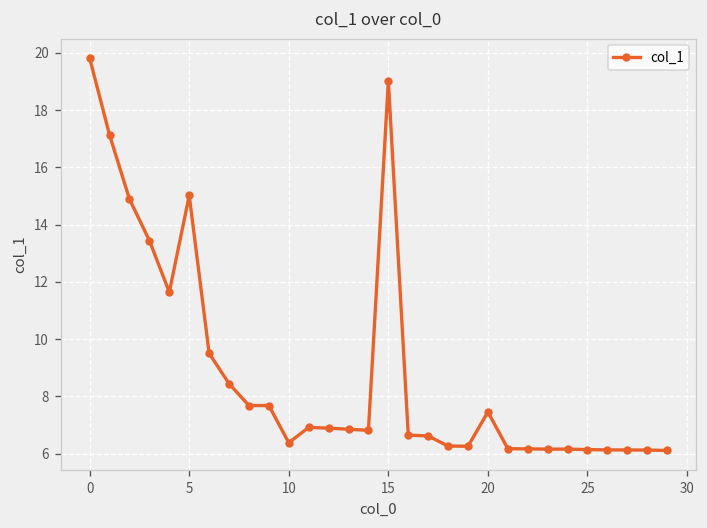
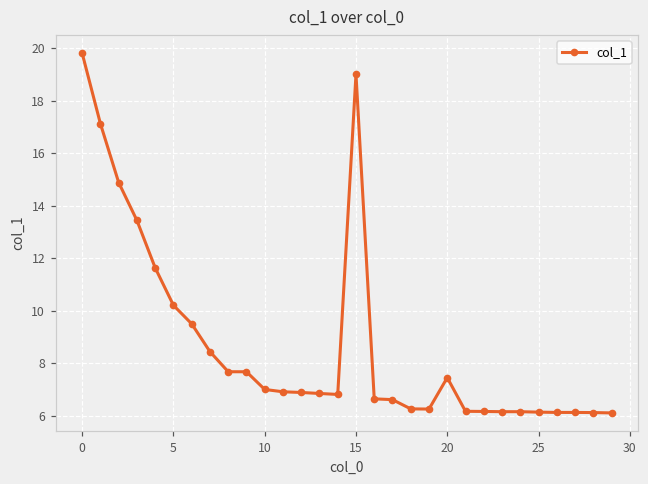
5: 15.0 -> 10.2
10: 6.4 -> 7.0
